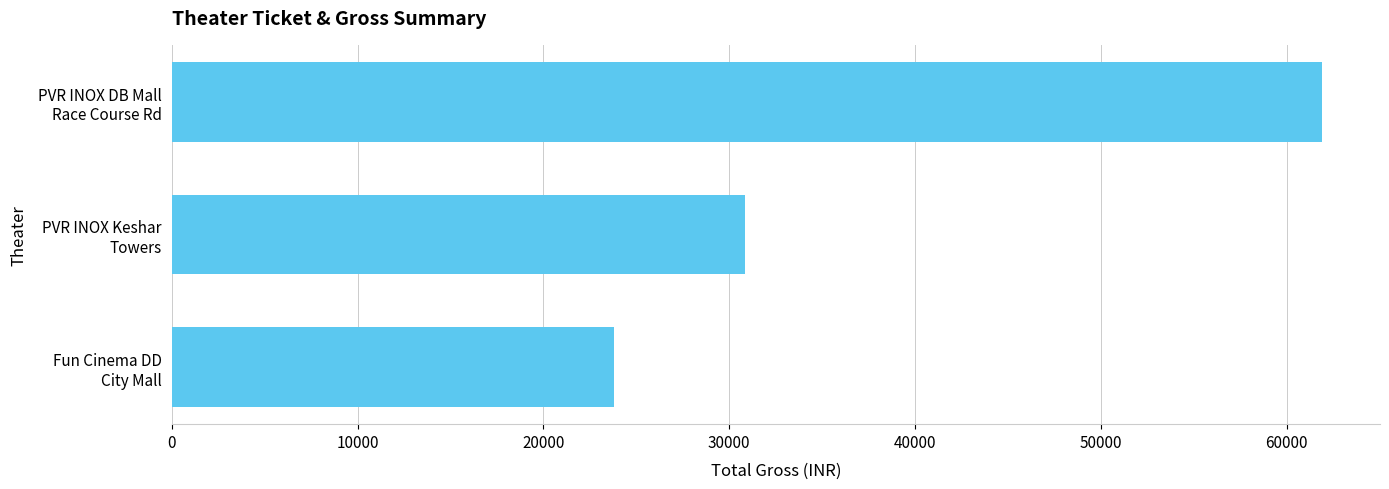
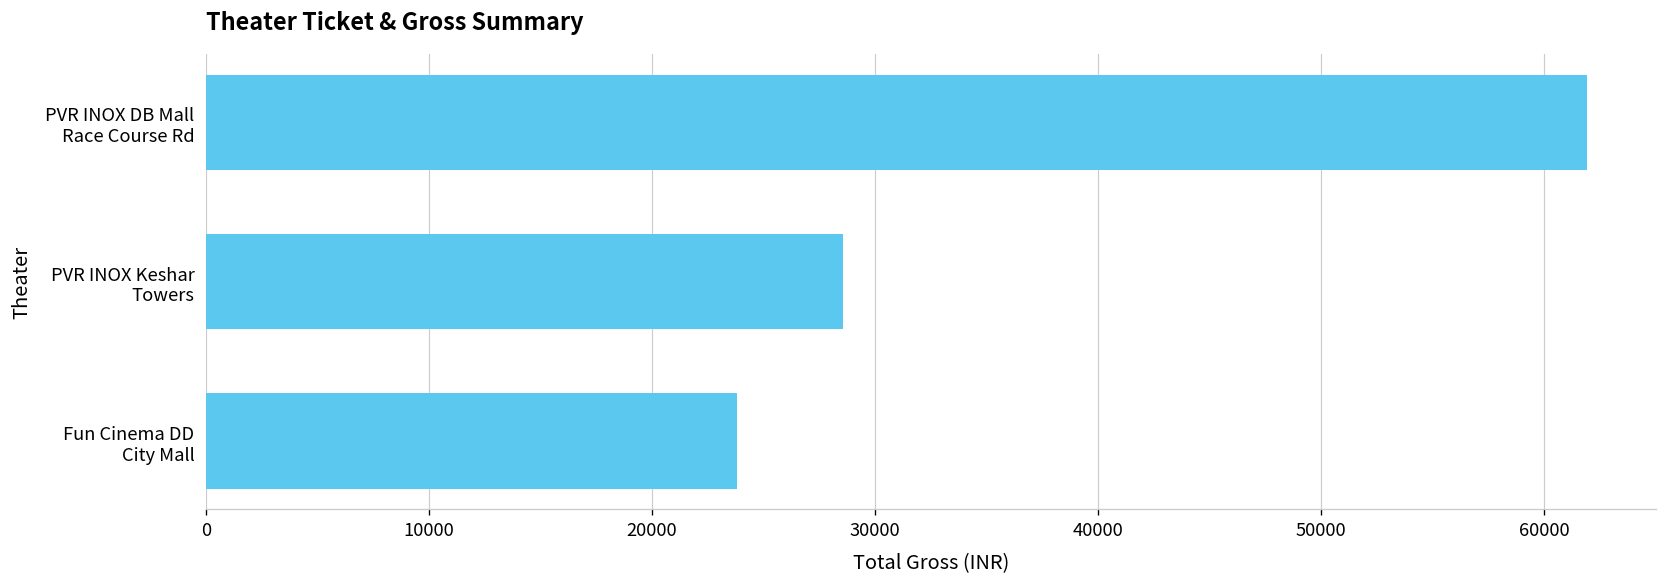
PVR INOX Keshar Towers: 30900 -> 28600
